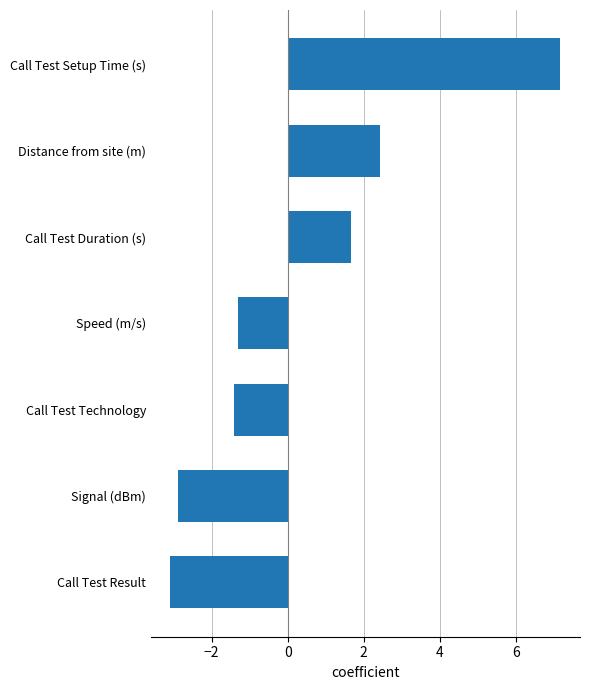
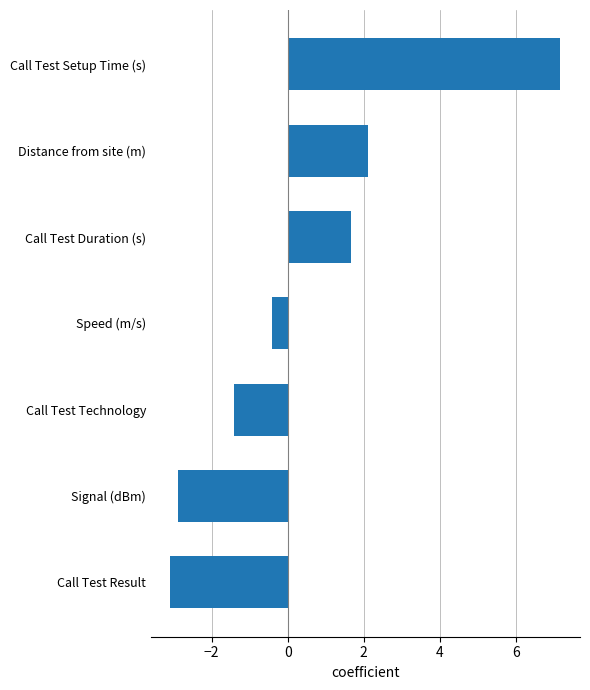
Distance from site (m): 2.4 -> 2.1
Speed (m/s): -1.3 -> -0.4
